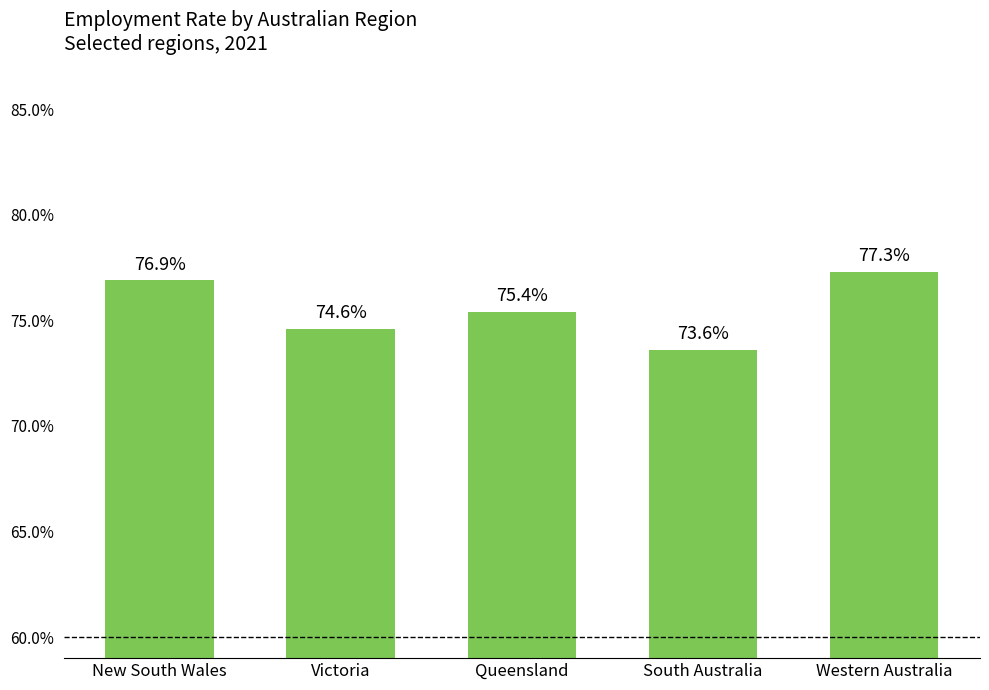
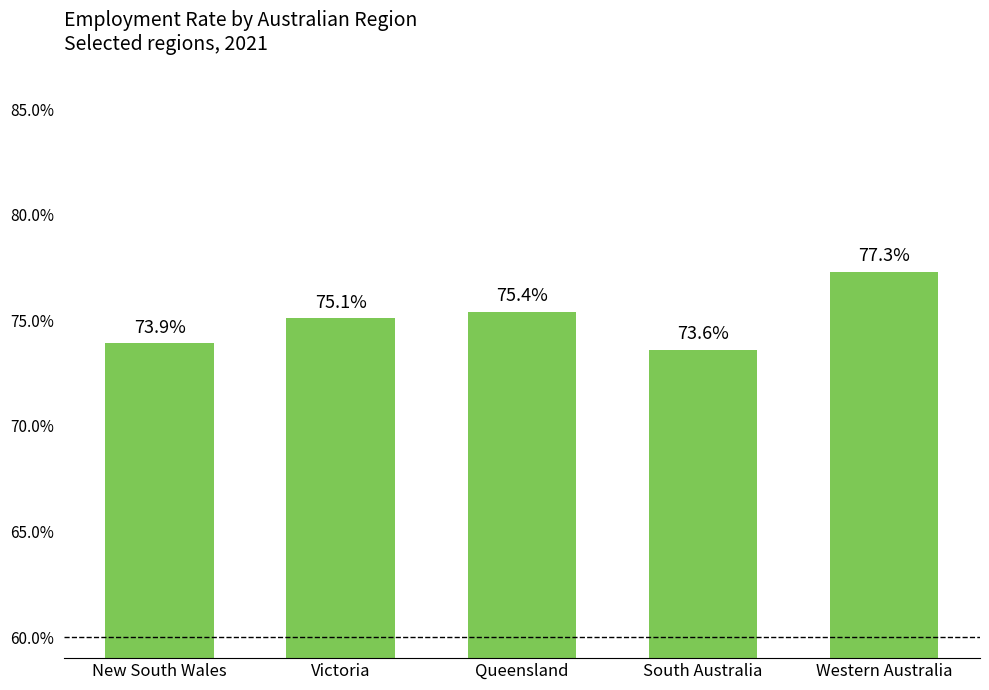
New South Wales: 76.9% -> 73.9%
Victoria: 74.6% -> 75.1%
